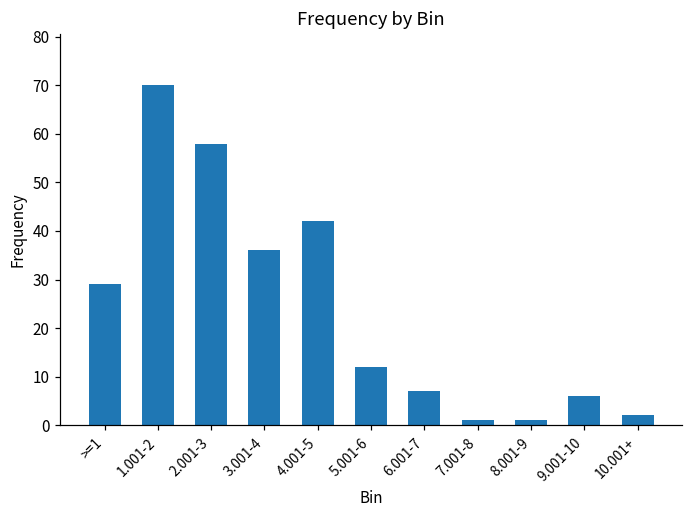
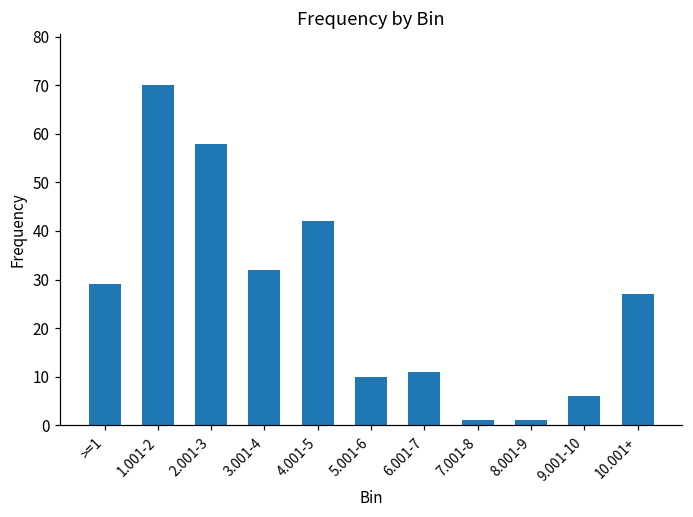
3.001-4: 36 -> 32
5.001-6: 12 -> 10
6.001-7: 7 -> 11
10.001+: 2 -> 27
